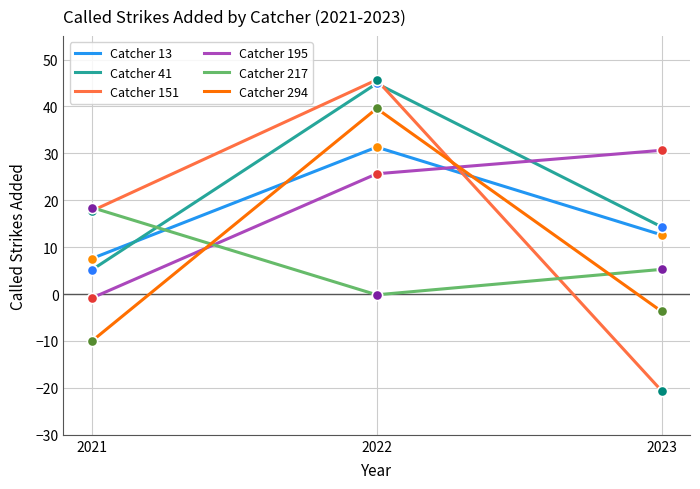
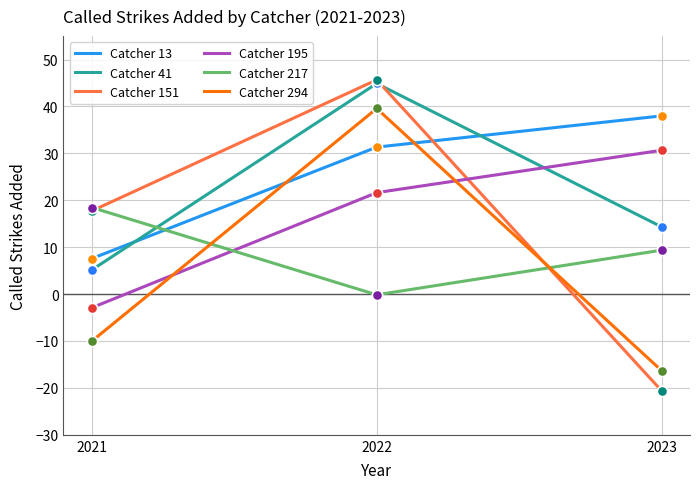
Catcher 195, 2021: -1 -> -3
Catcher 195, 2022: 26 -> 22
Catcher 13, 2023: 13 -> 38
Catcher 217, 2023: 5 -> 9
Catcher 294, 2023: -4 -> -16
